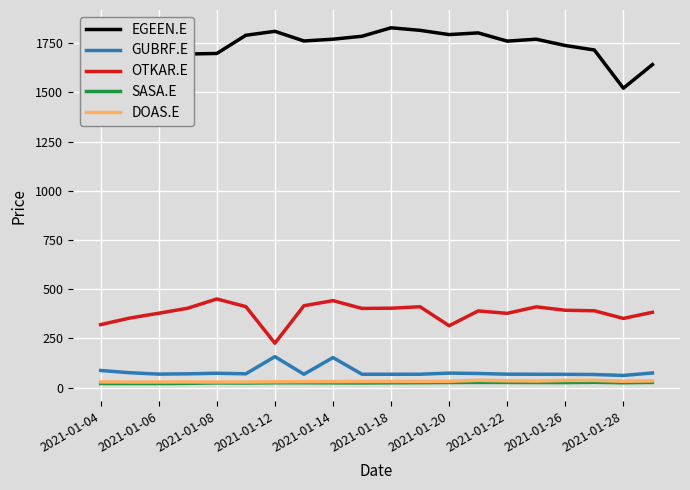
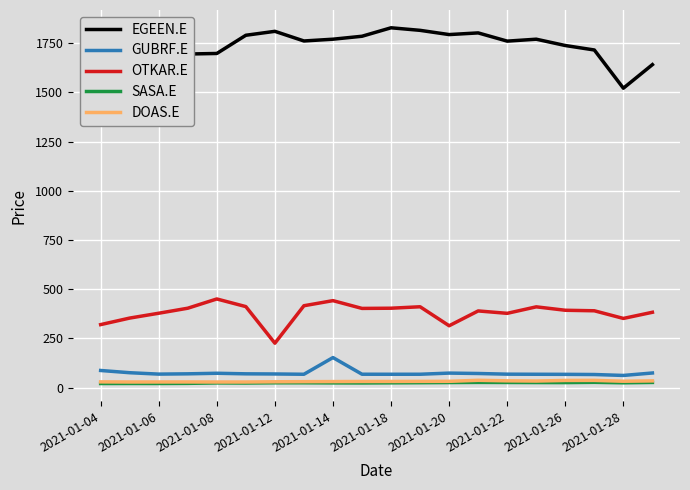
GUBRF.E, 2021-01-12: 160 -> 70
